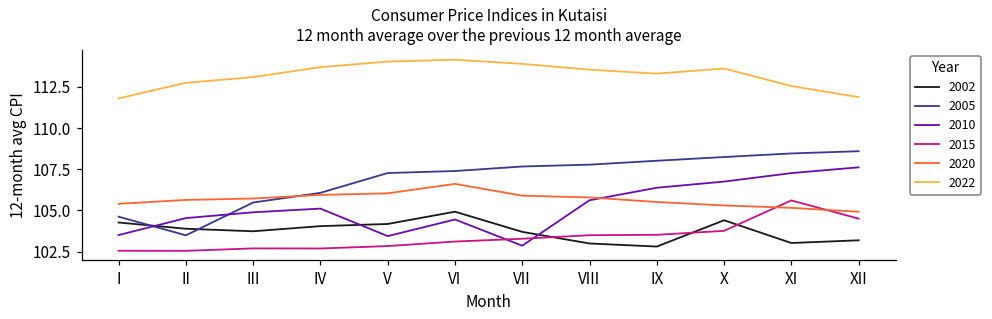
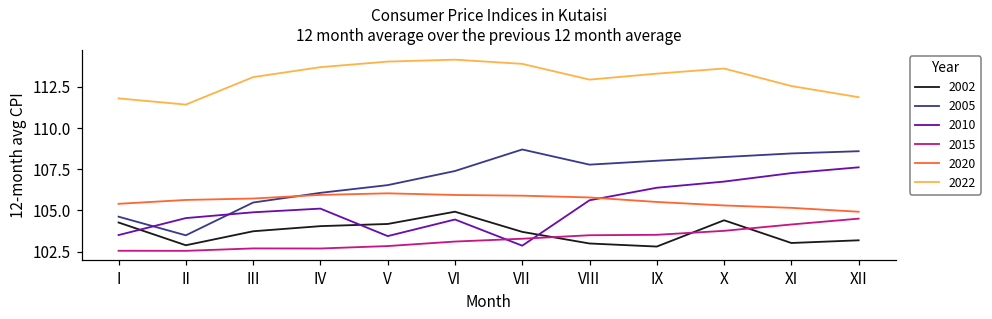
2002, II: 103.9 -> 102.9
2022, II: 112.7 -> 111.4
2005, V: 107.3 -> 106.5
2020, VI: 106.6 -> 105.9
2005, VII: 107.7 -> 108.7
2022, VIII: 113.5 -> 112.9
2015, XI: 105.6 -> 104.1
